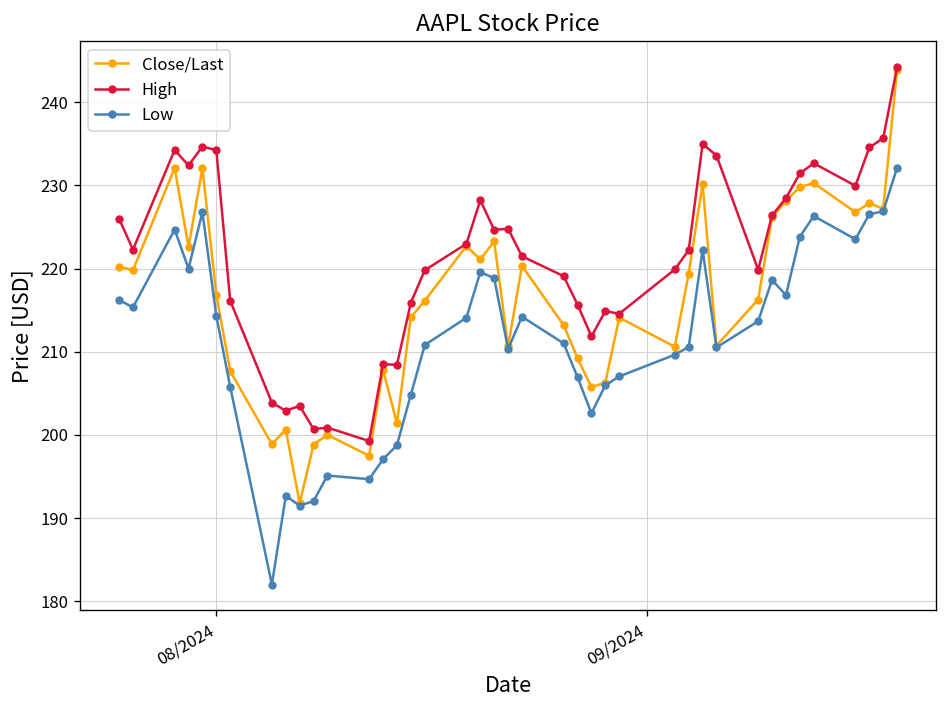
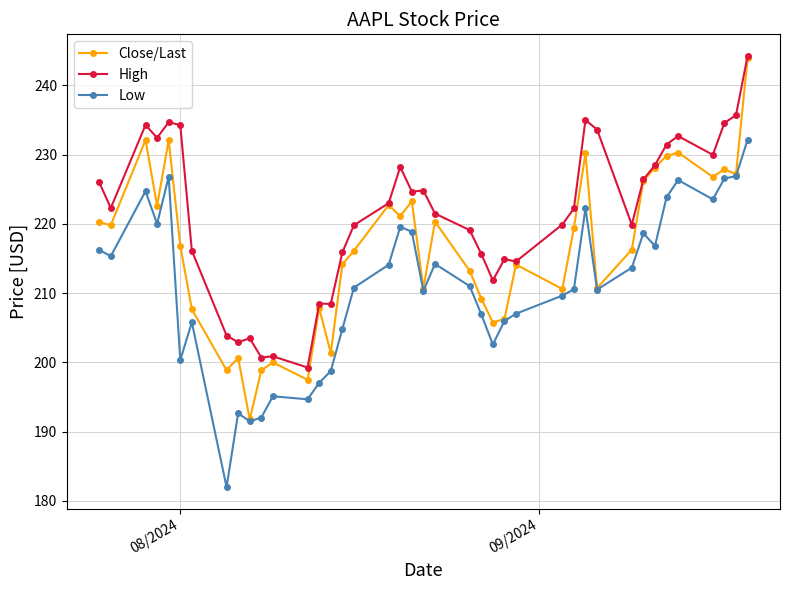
Low, 08/2024: 214 -> 200
